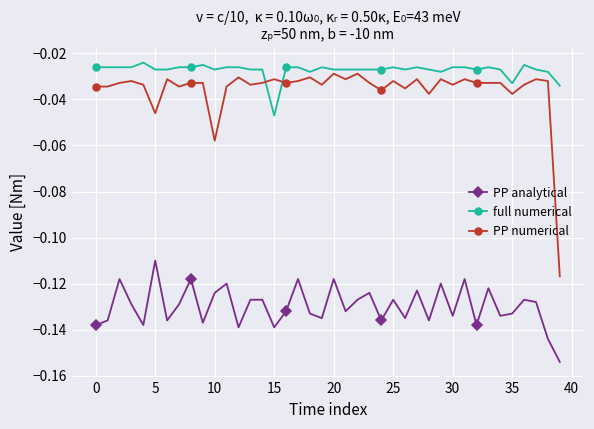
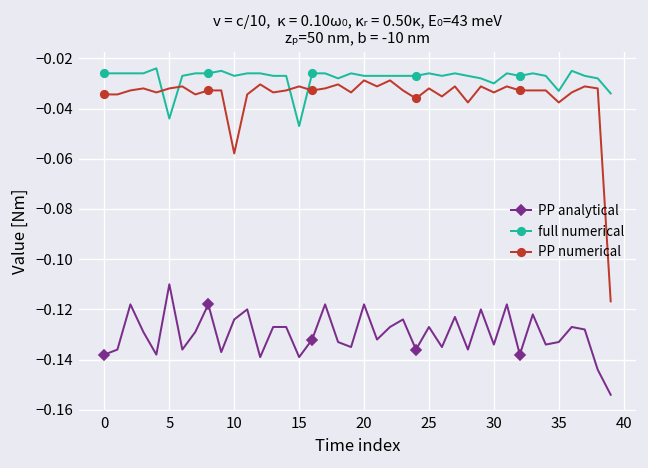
full numerical, 5: -0.027 -> -0.044
PP numerical, 5: -0.046 -> -0.032
full numerical, 30: -0.026 -> -0.030
